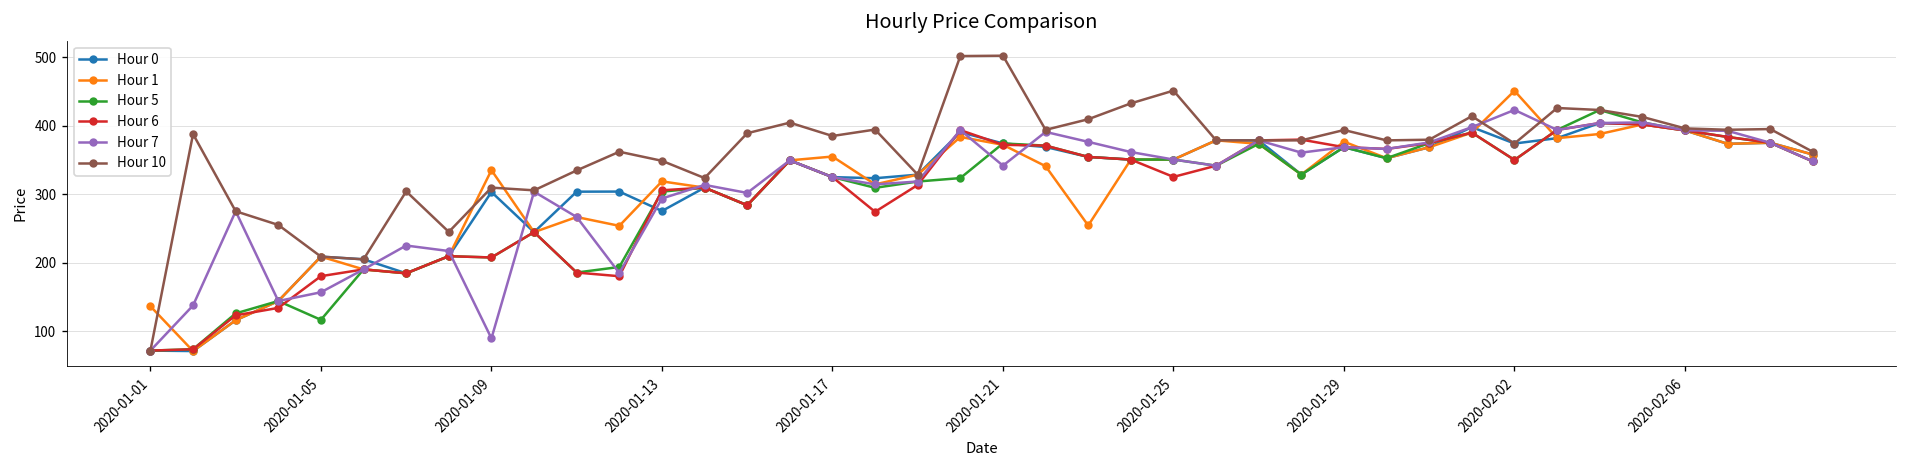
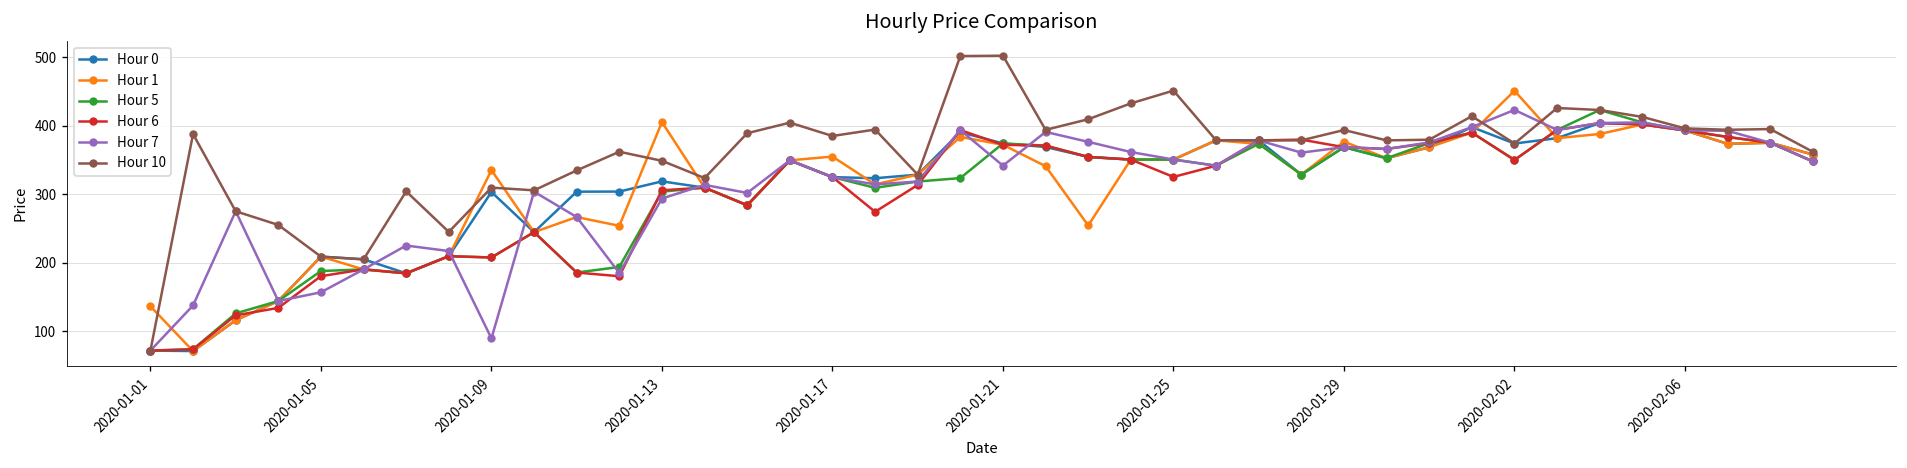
Hour 5, 2020-01-05: 120 -> 190
Hour 0, 2020-01-13: 280 -> 320
Hour 1, 2020-01-13: 320 -> 410
